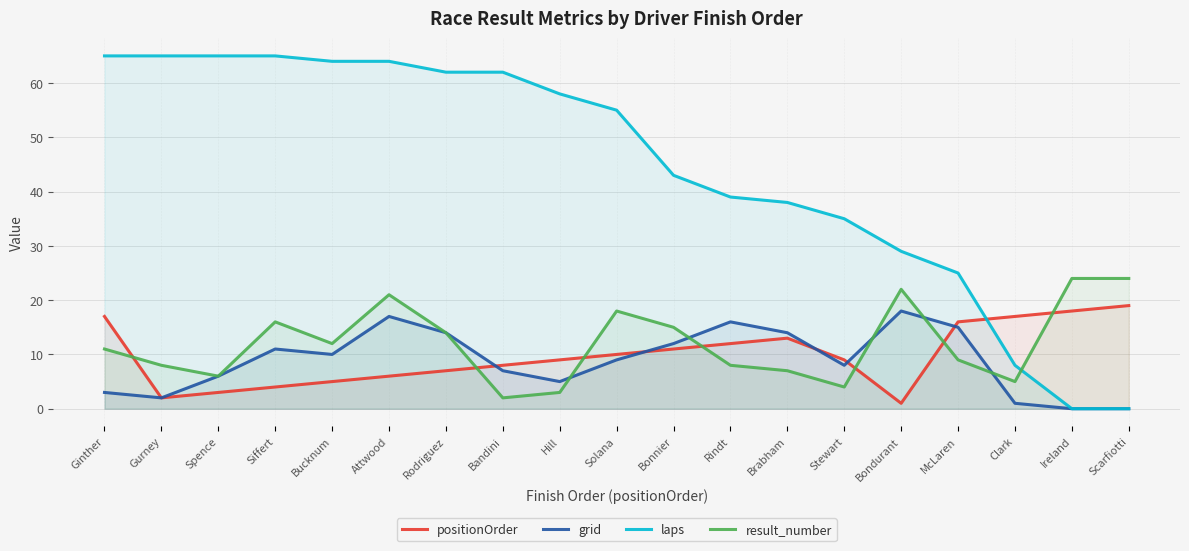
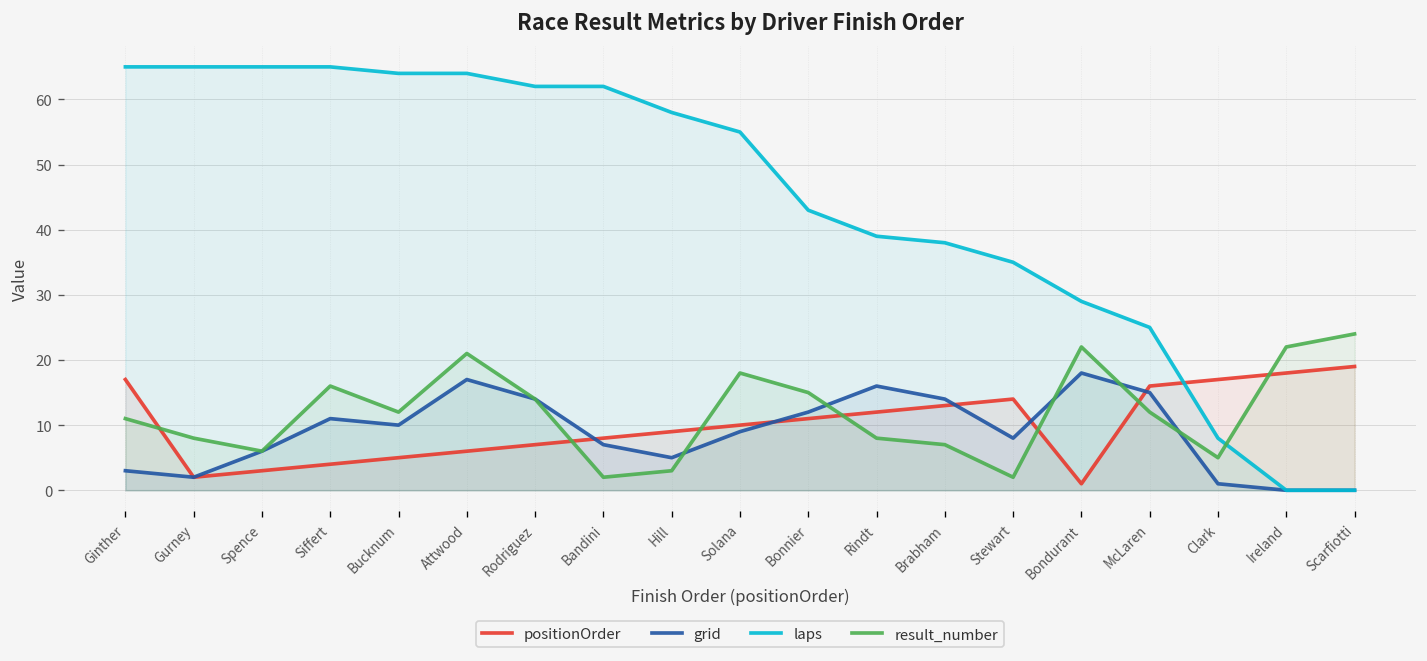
positionOrder, Stewart: 9 -> 14
result_number, Stewart: 4 -> 2
result_number, McLaren: 9 -> 12
result_number, Ireland: 24 -> 22
